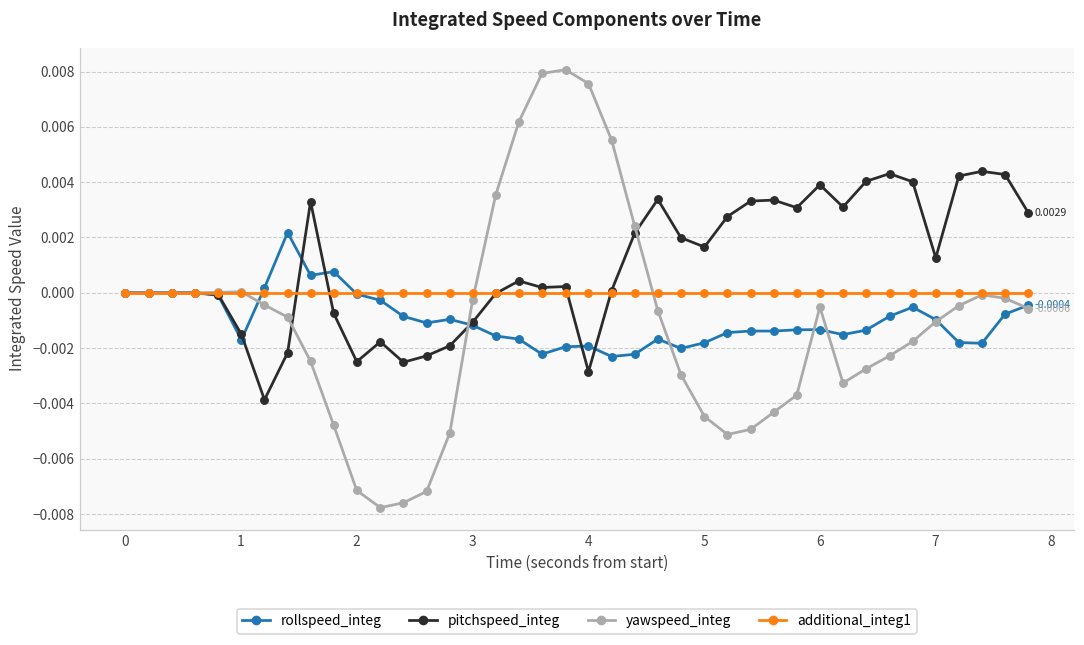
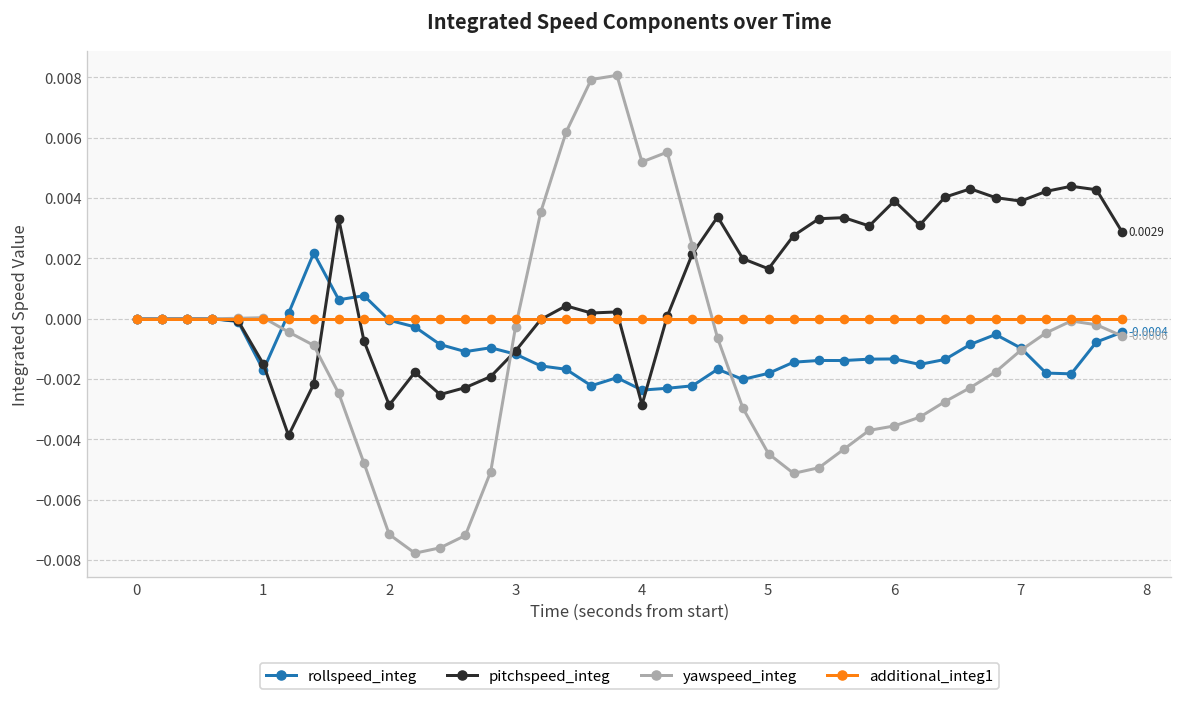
pitchspeed_integ, 2: -0.0025 -> -0.0029
rollspeed_integ, 4: -0.0019 -> -0.0024
yawspeed_integ, 4: 0.0076 -> 0.0052
yawspeed_integ, 6: -0.0005 -> -0.0036
pitchspeed_integ, 7: 0.0013 -> 0.0039
